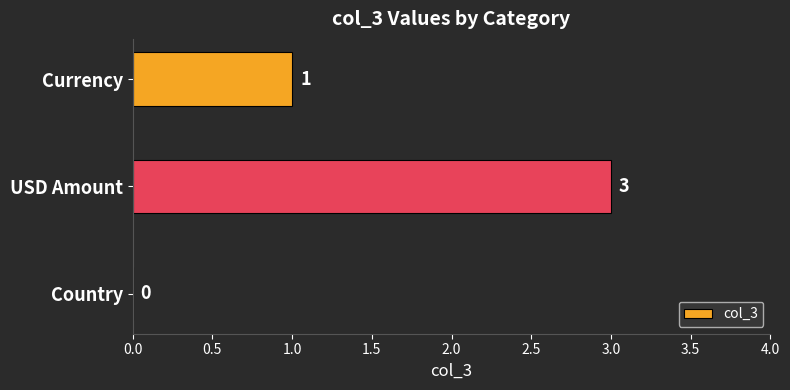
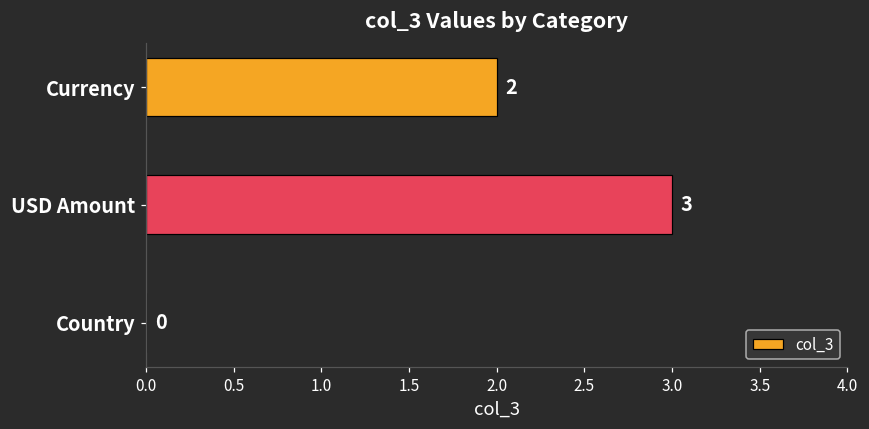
Currency: 1 -> 2
